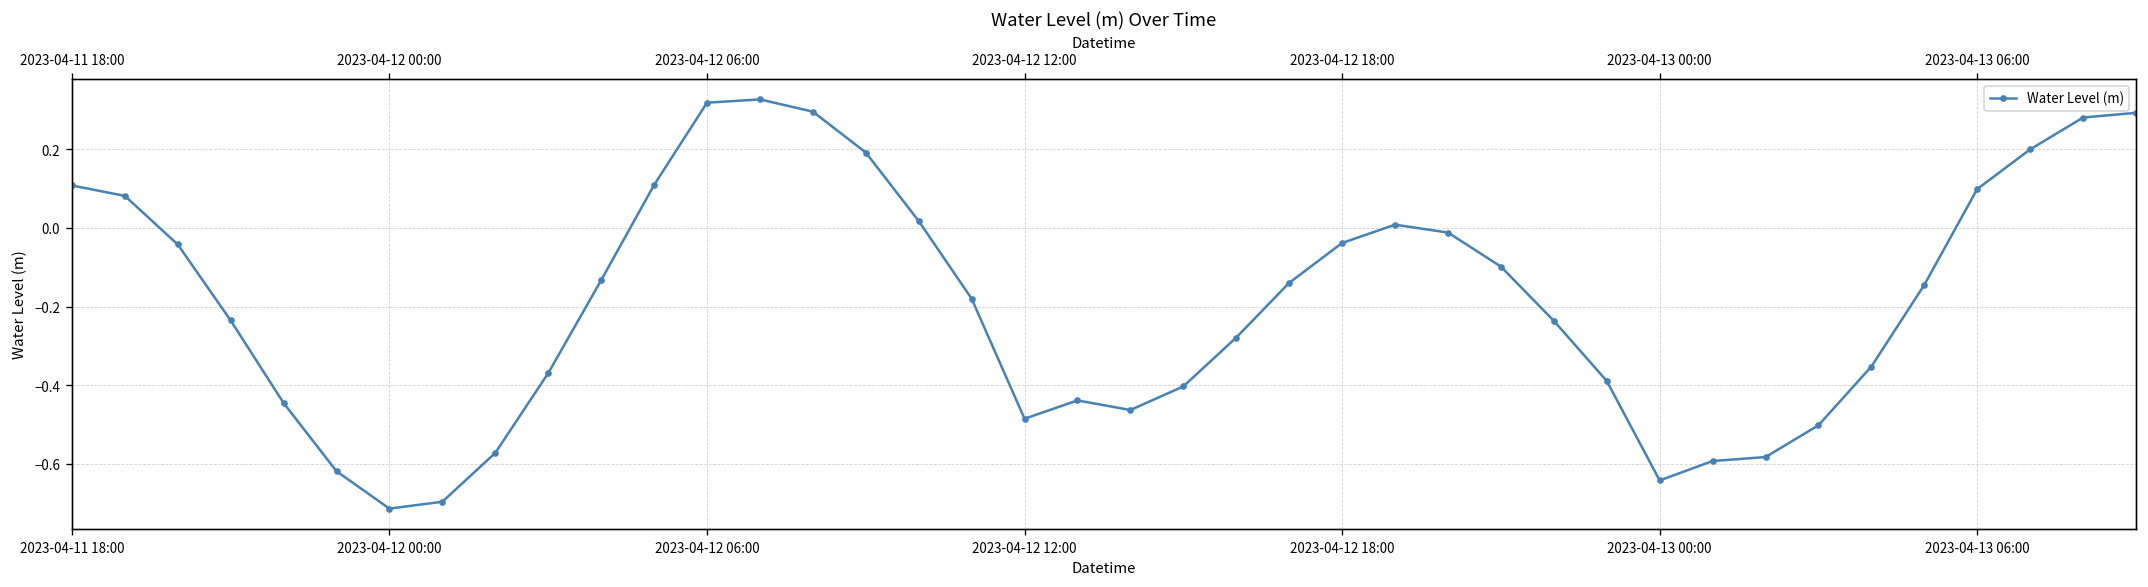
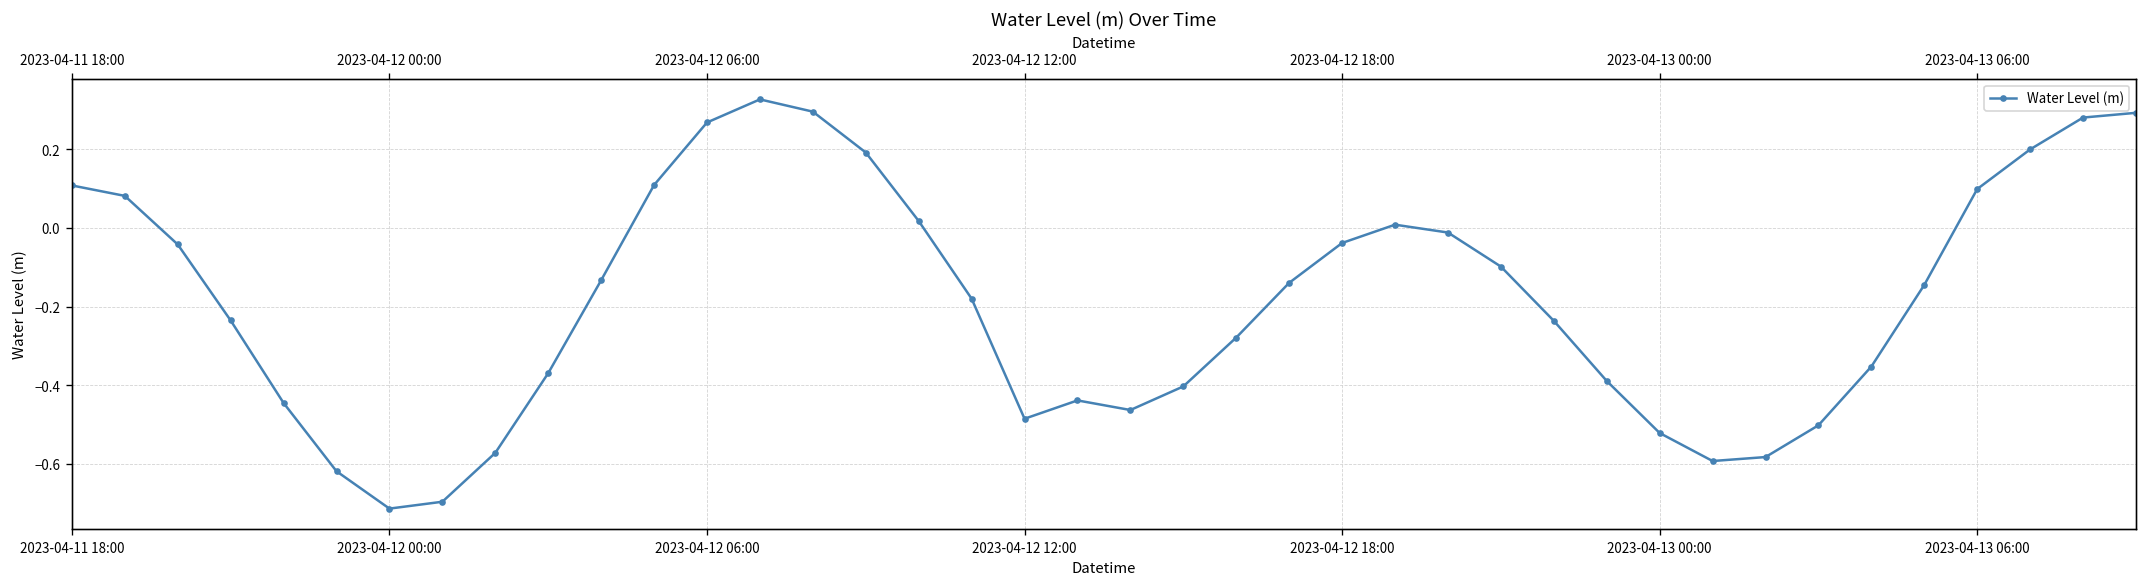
2023-04-12 06:00: 0.32 -> 0.27
2023-04-13 00:00: -0.64 -> -0.52
